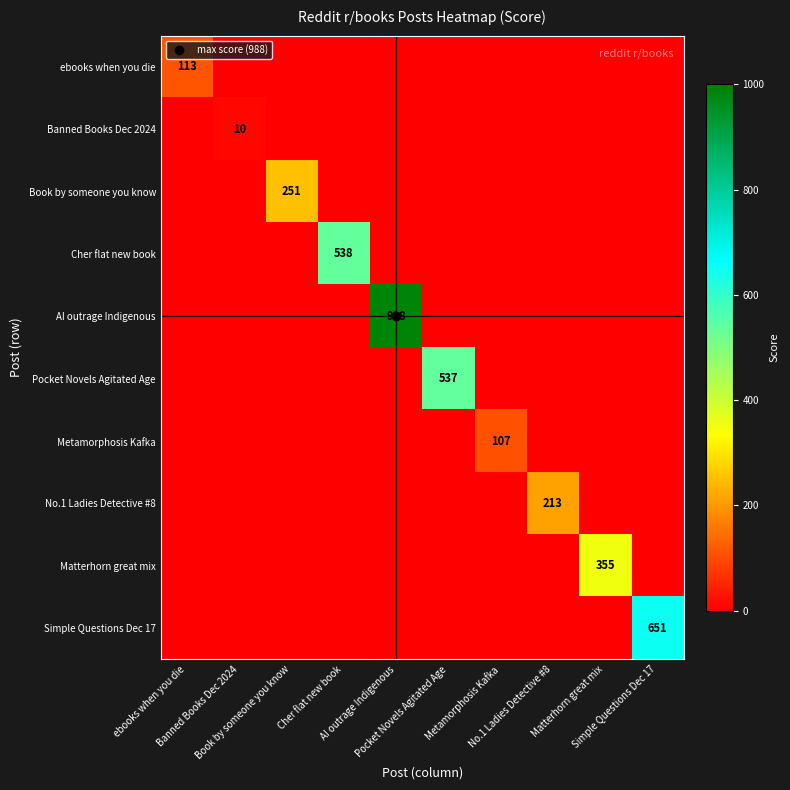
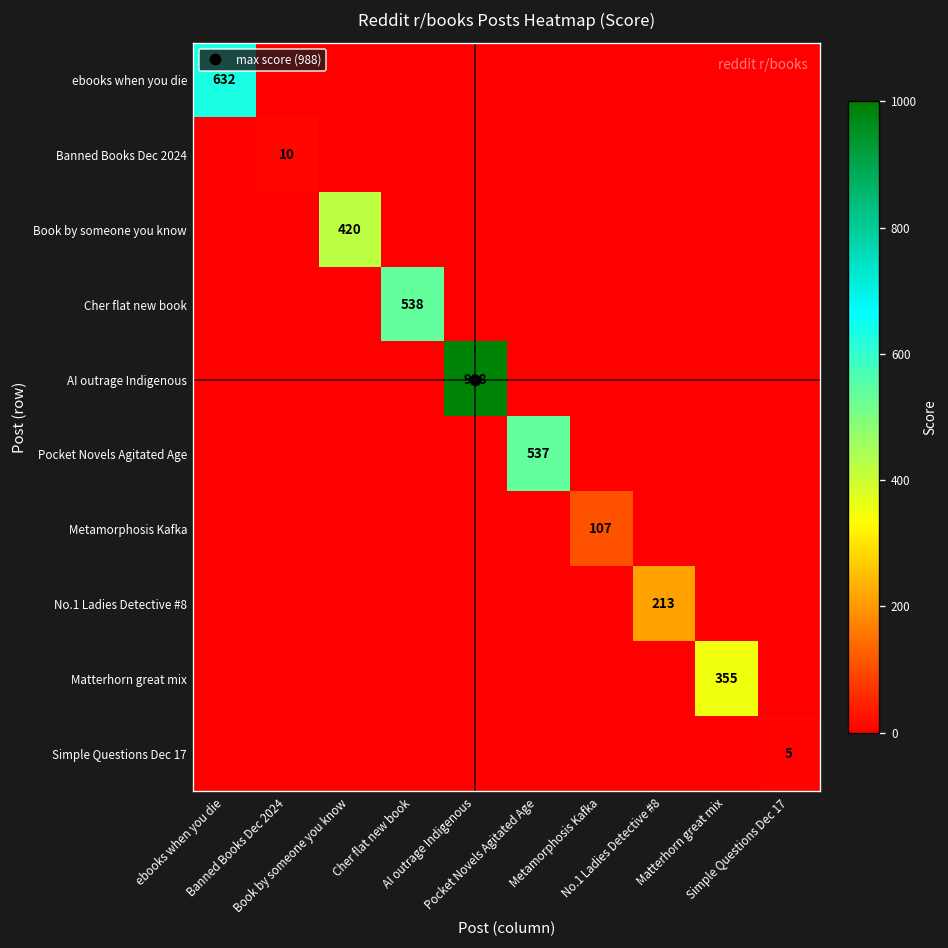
ebooks when you die, ebooks when you die: 113 -> 632
Book by someone you know, Book by someone you know: 251 -> 420
Simple Questions Dec 17, Simple Questions Dec 17: 651 -> 5
